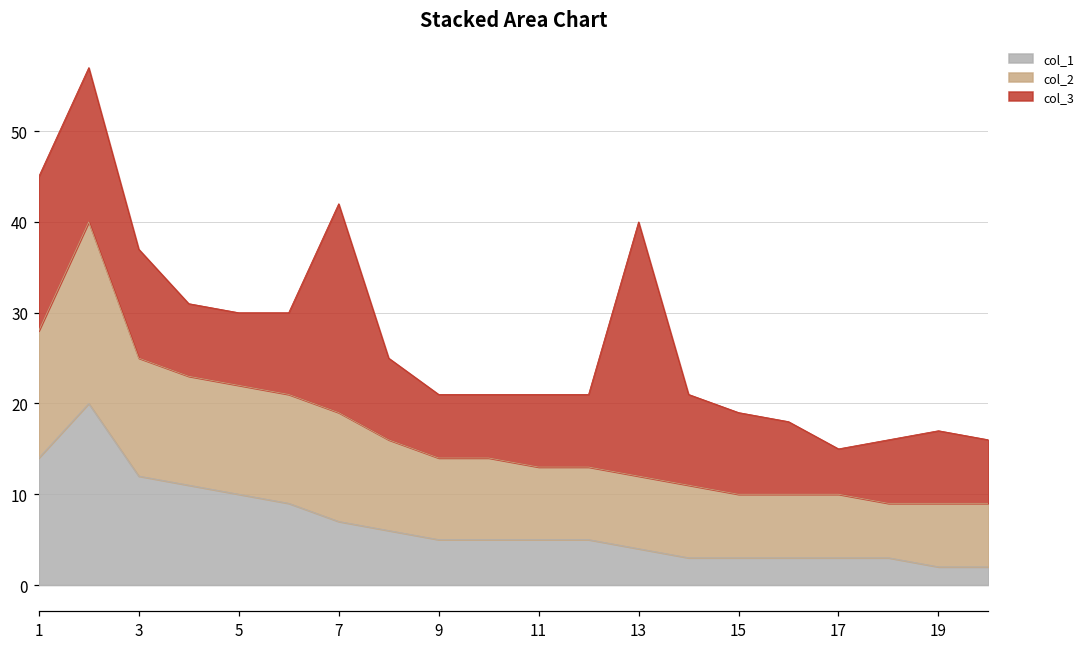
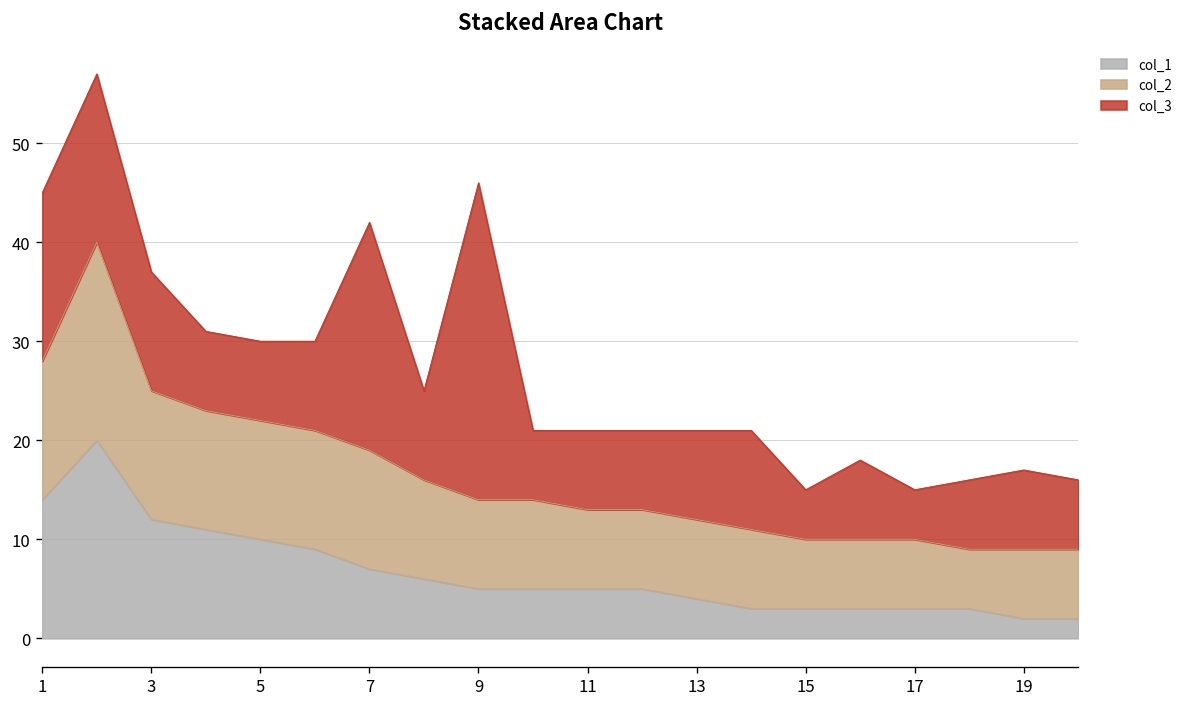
col_3, 9: 7 -> 32
col_3, 13: 28 -> 9
col_3, 15: 9 -> 5
